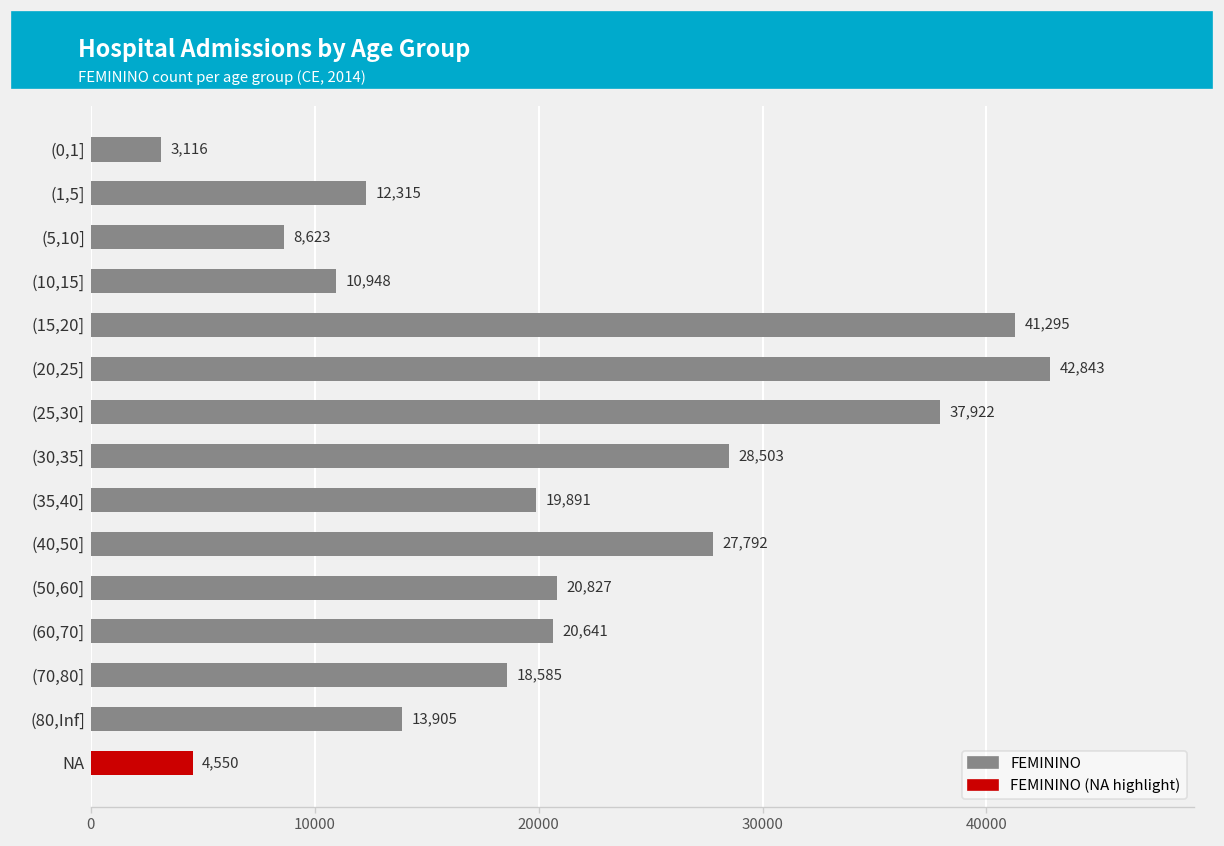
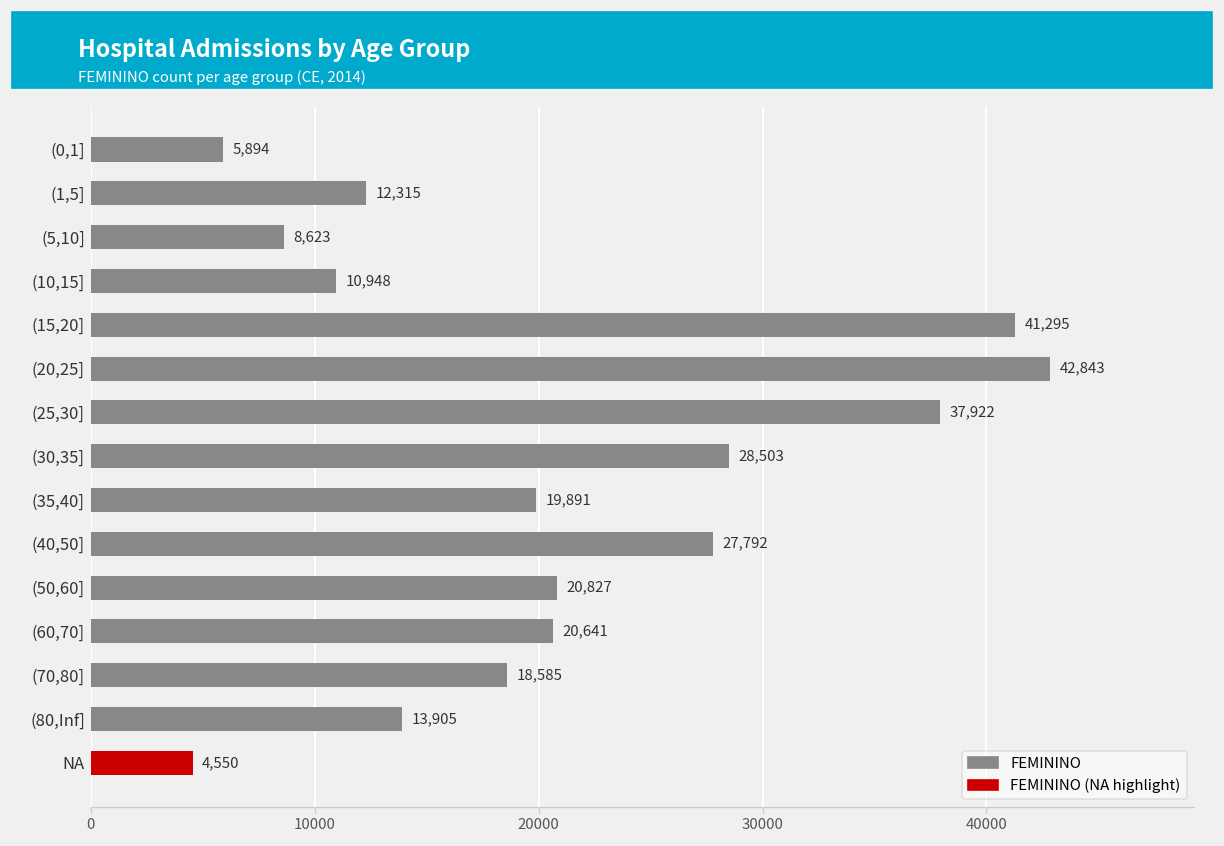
(0,1]: 3,116 -> 5,894
